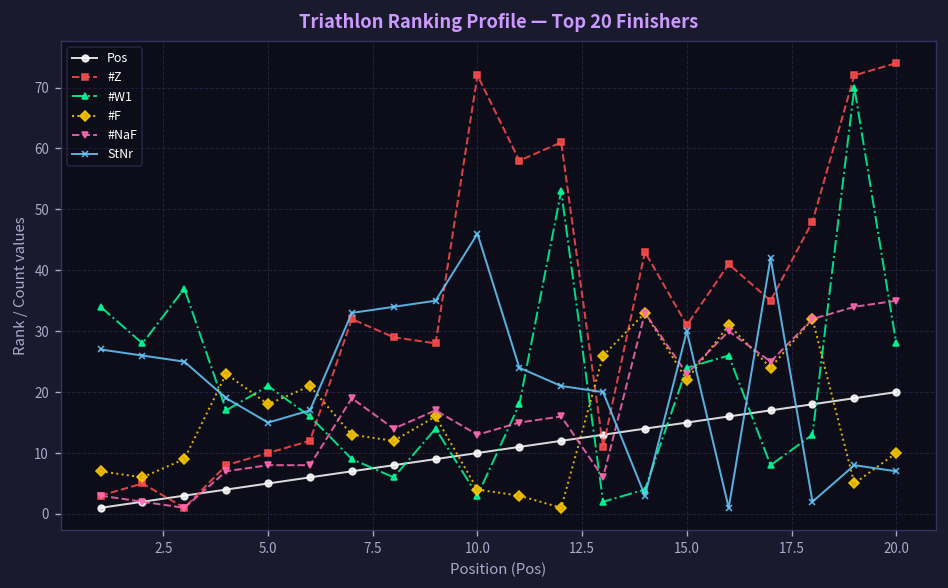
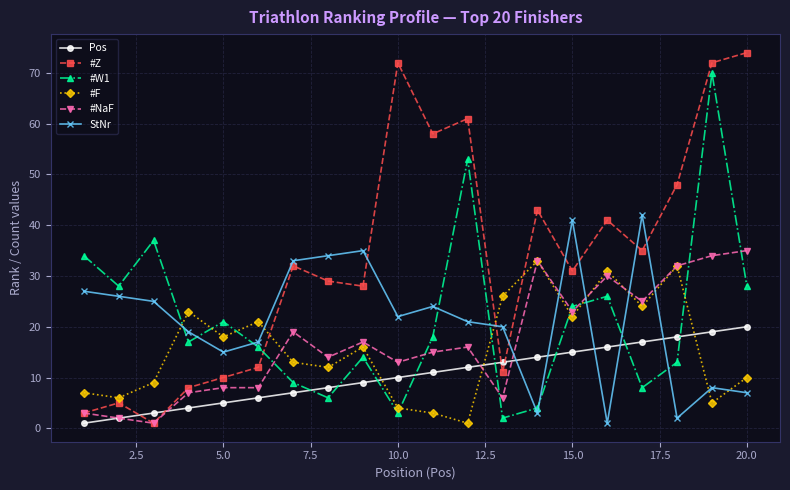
StNr, 10.0: 46 -> 22
StNr, 15.0: 30 -> 41
